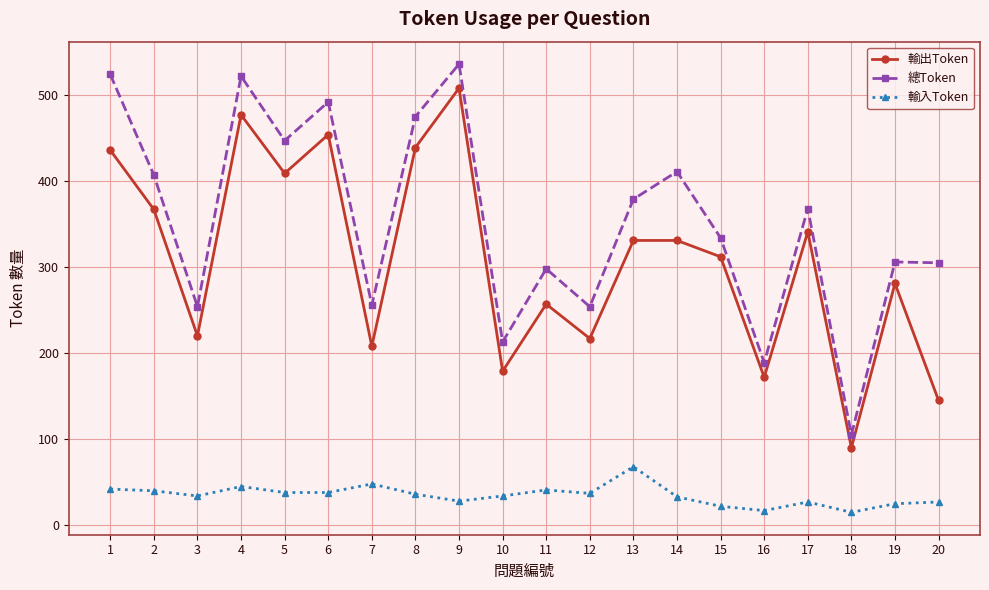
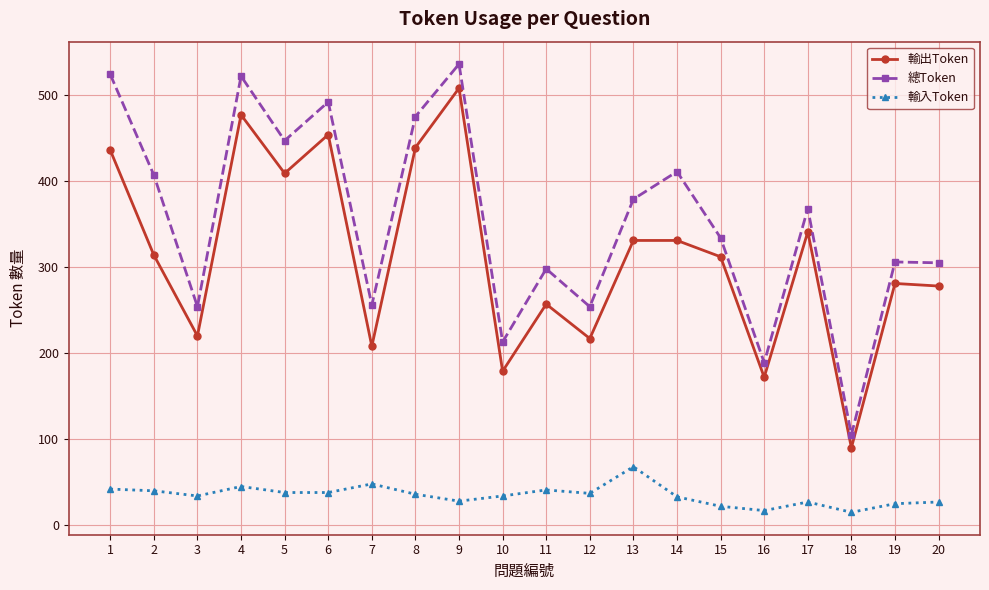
輸出Token, 2: 370 -> 310
輸出Token, 20: 150 -> 280
